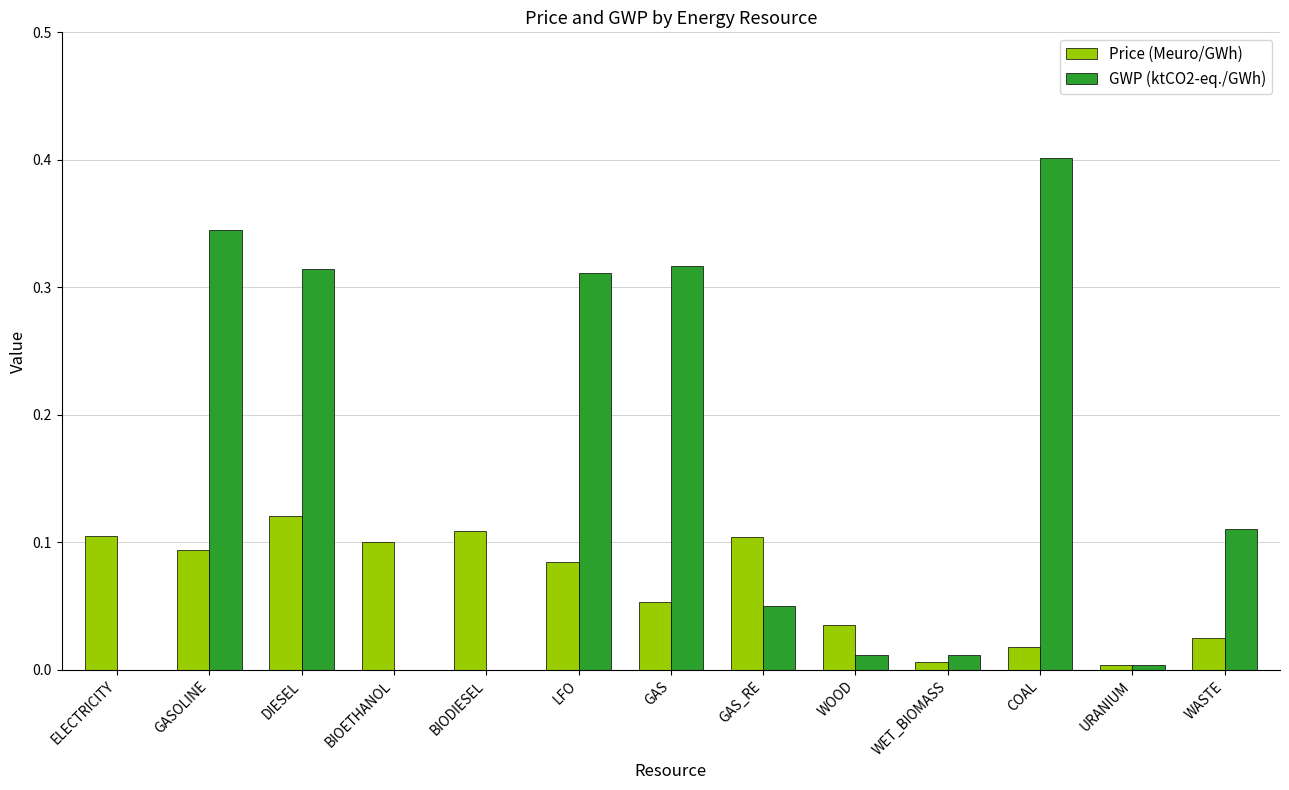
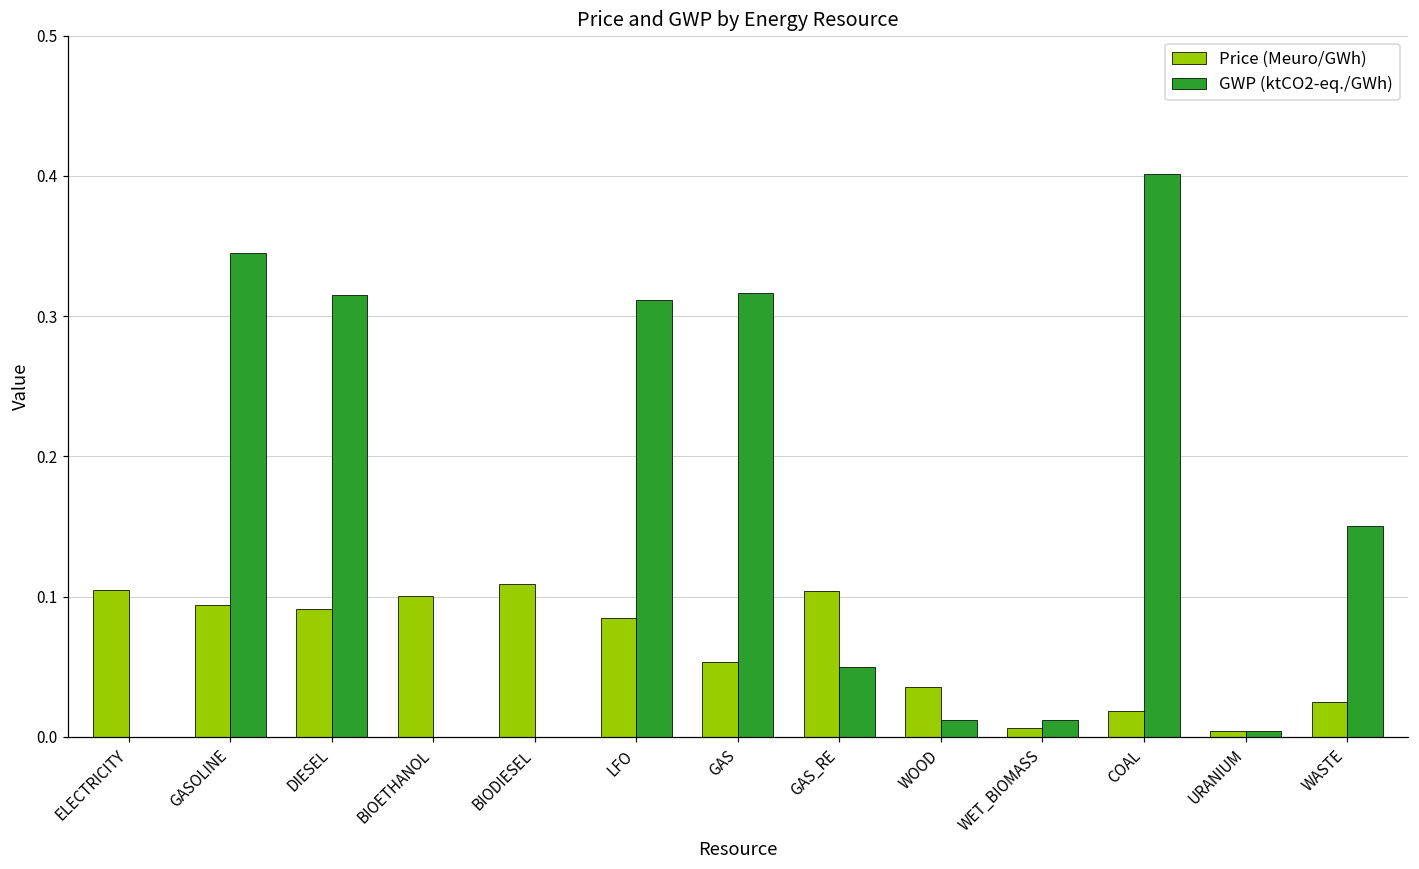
Price (Meuro/GWh), DIESEL: 0.121 -> 0.091
GWP (ktCO2-eq./GWh), WASTE: 0.111 -> 0.150
